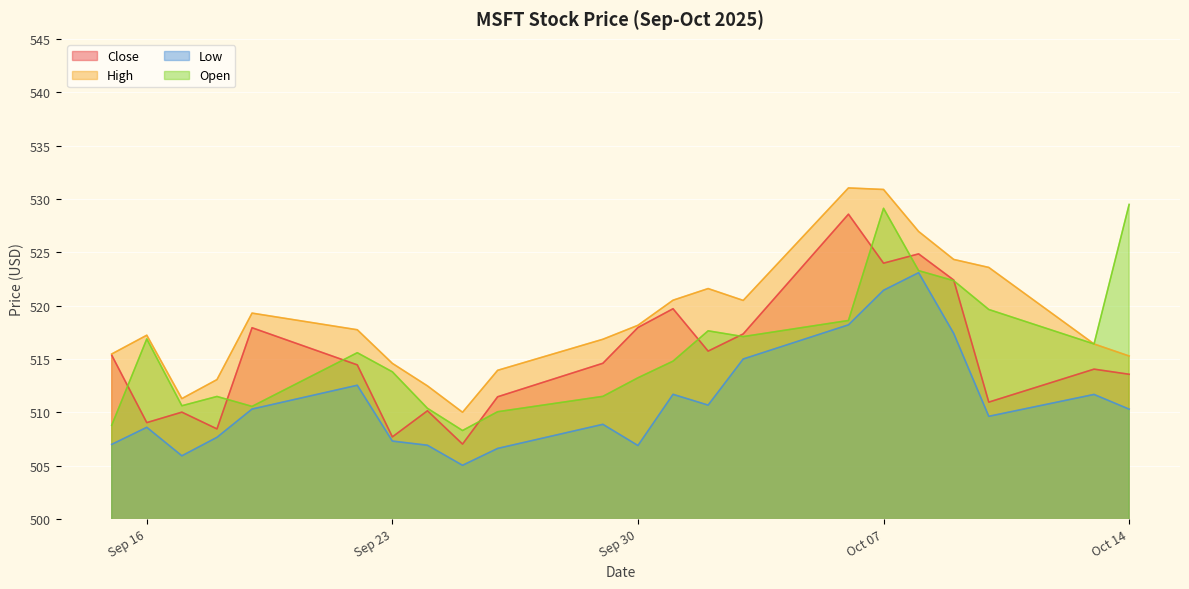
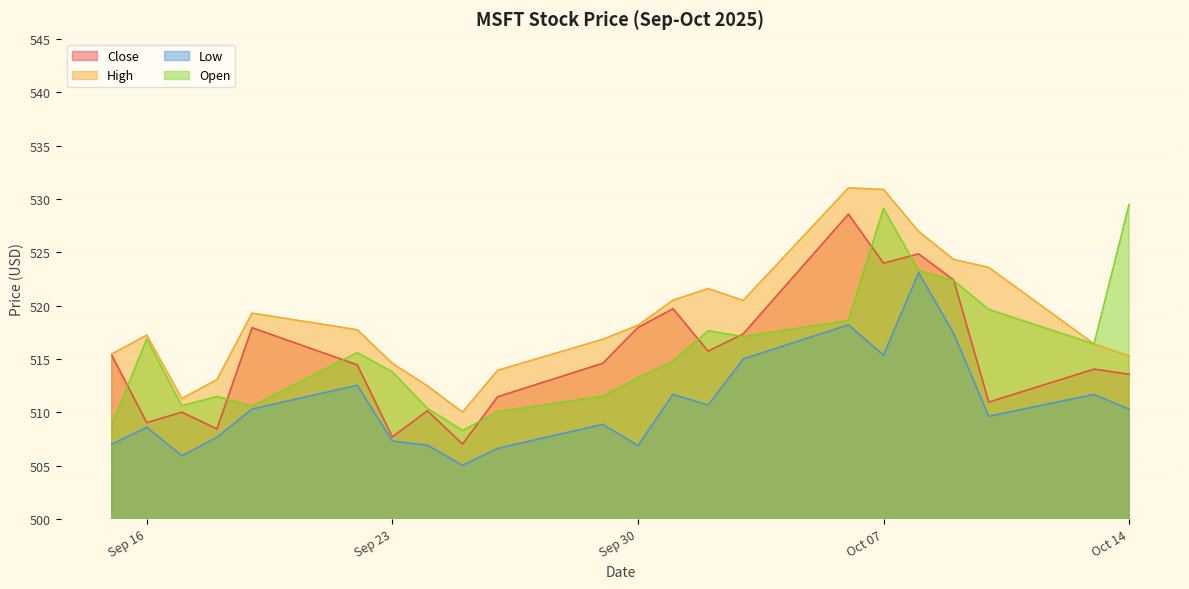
Low, Oct 07: 521.4 -> 515.4
